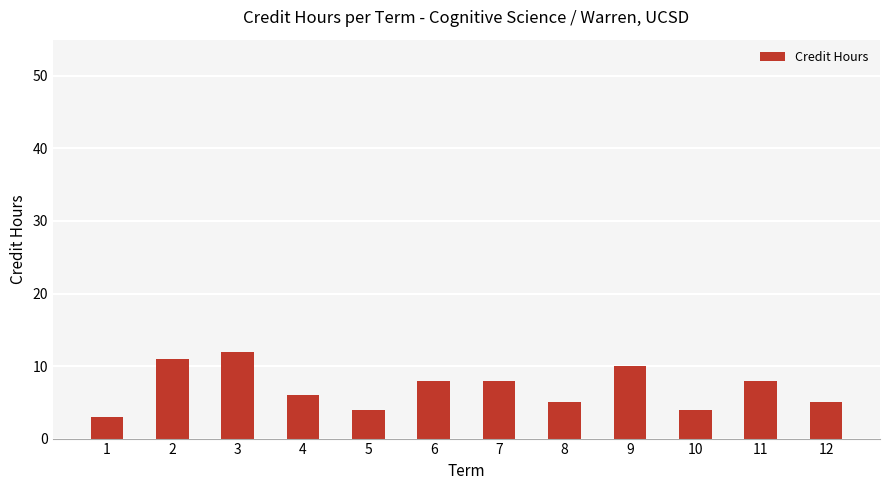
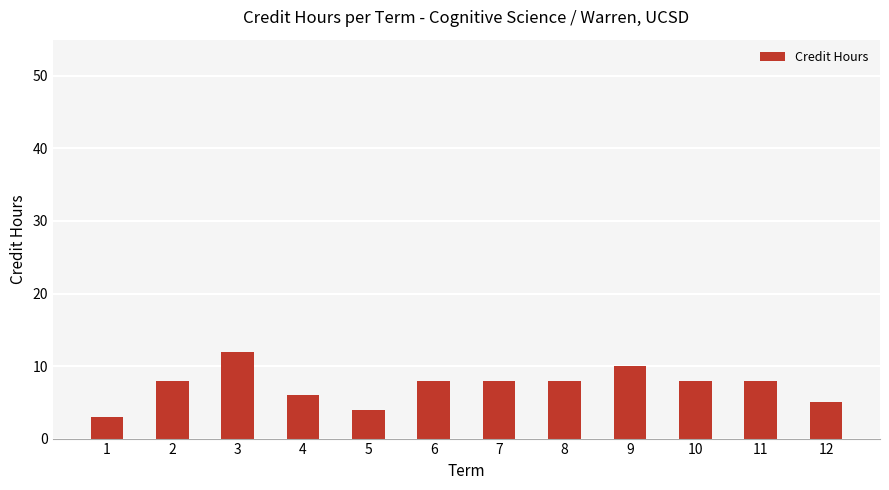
2: 11 -> 8
8: 5 -> 8
10: 4 -> 8
